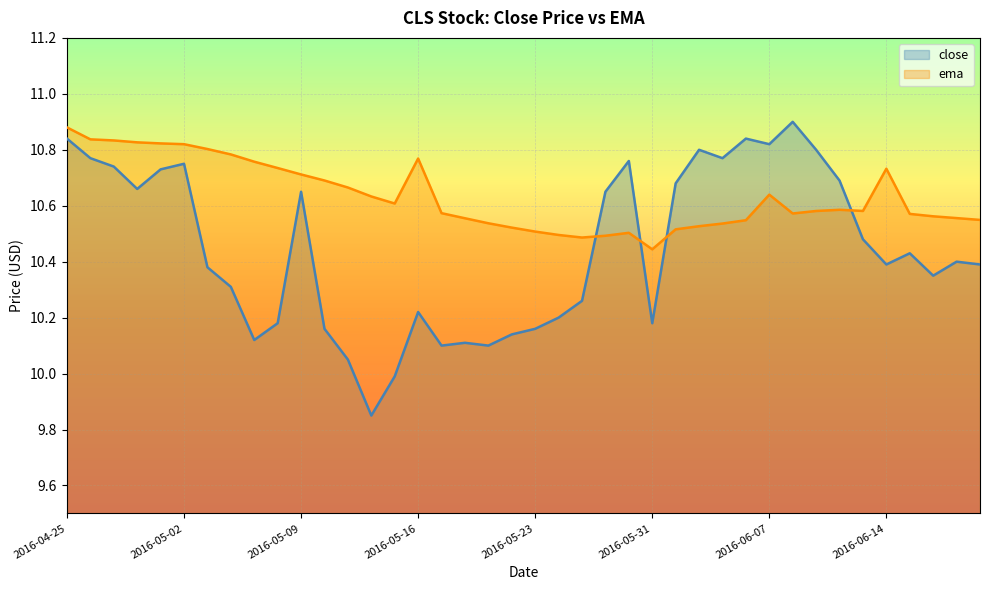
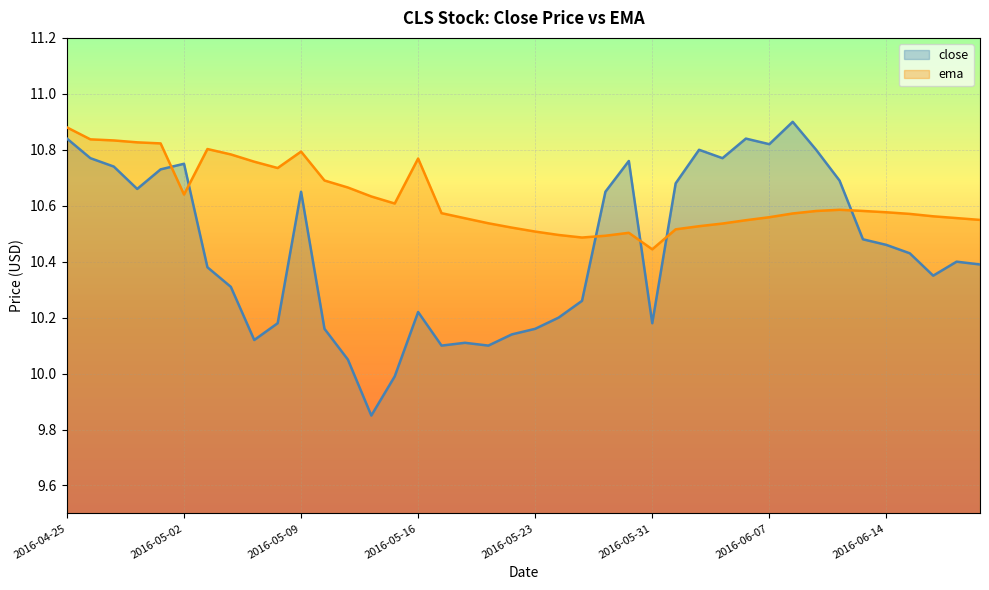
ema, 2016-05-02: 10.82 -> 10.64
ema, 2016-05-09: 10.71 -> 10.79
ema, 2016-06-07: 10.64 -> 10.56
close, 2016-06-14: 10.39 -> 10.46
ema, 2016-06-14: 10.73 -> 10.58
